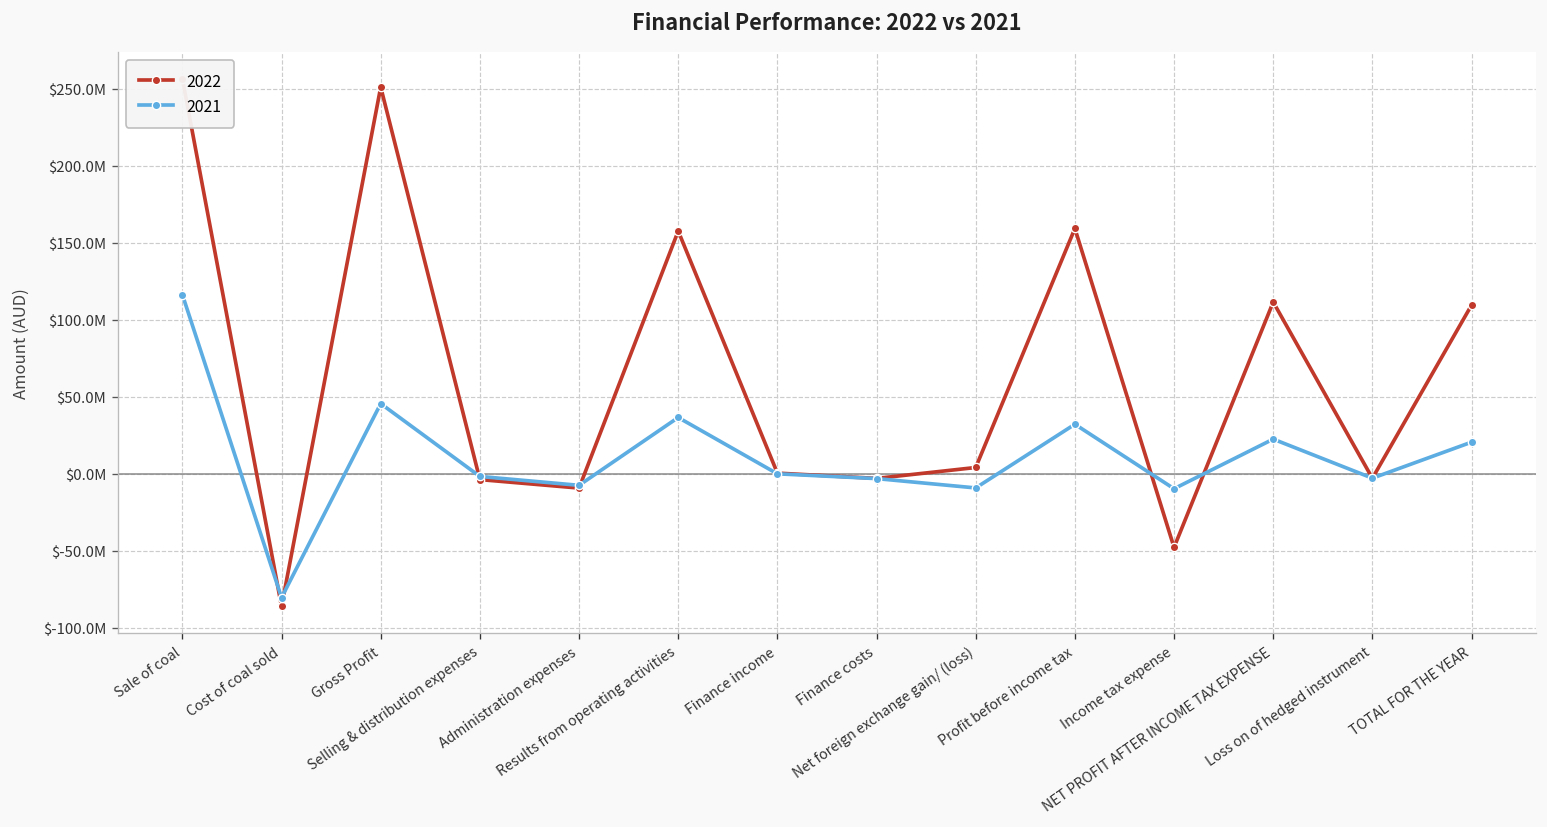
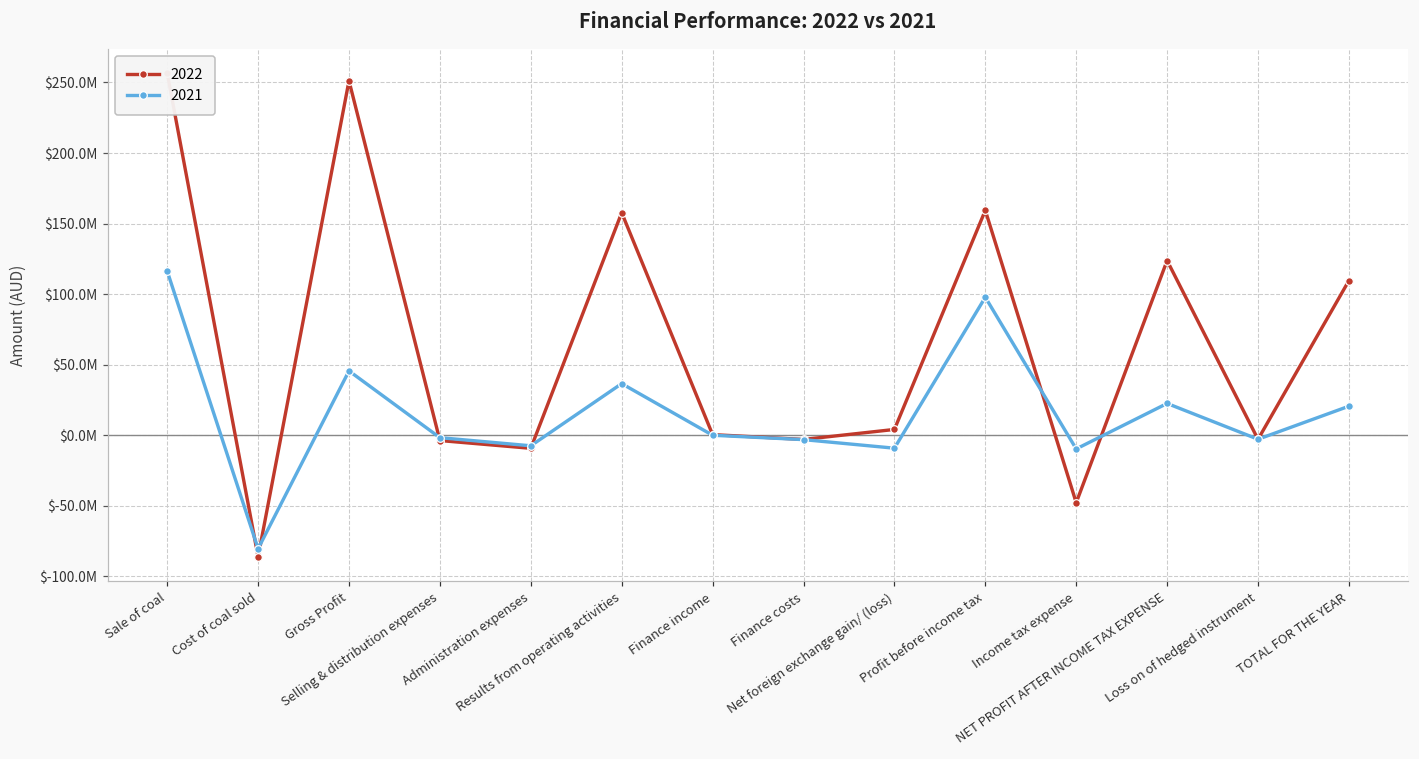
2021, Profit before income tax: $32000000 -> $98000000
2022, NET PROFIT AFTER INCOME TAX EXPENSE: $112000000 -> $124000000
